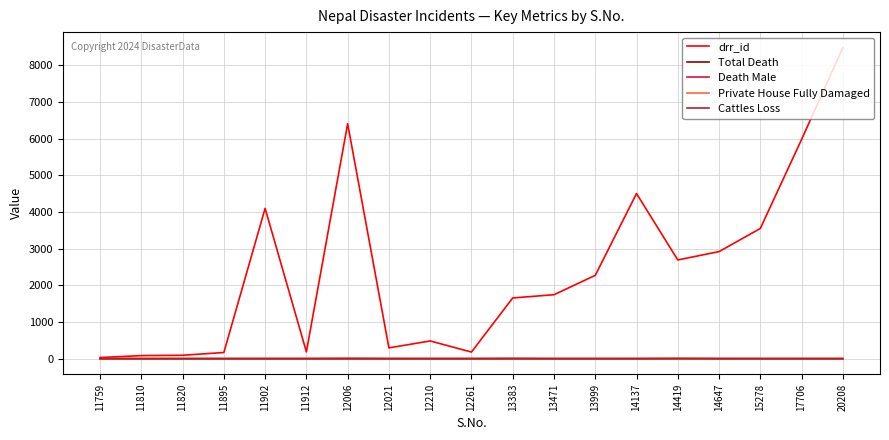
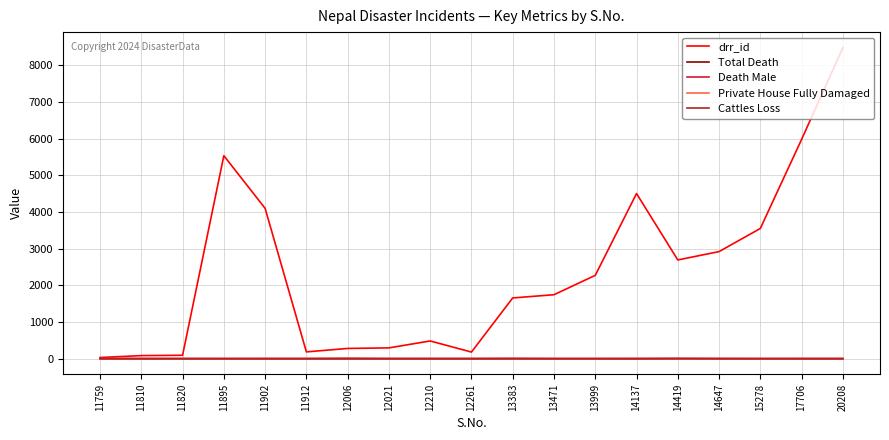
drr_id, 11895: 200 -> 5500
drr_id, 12006: 6400 -> 300
